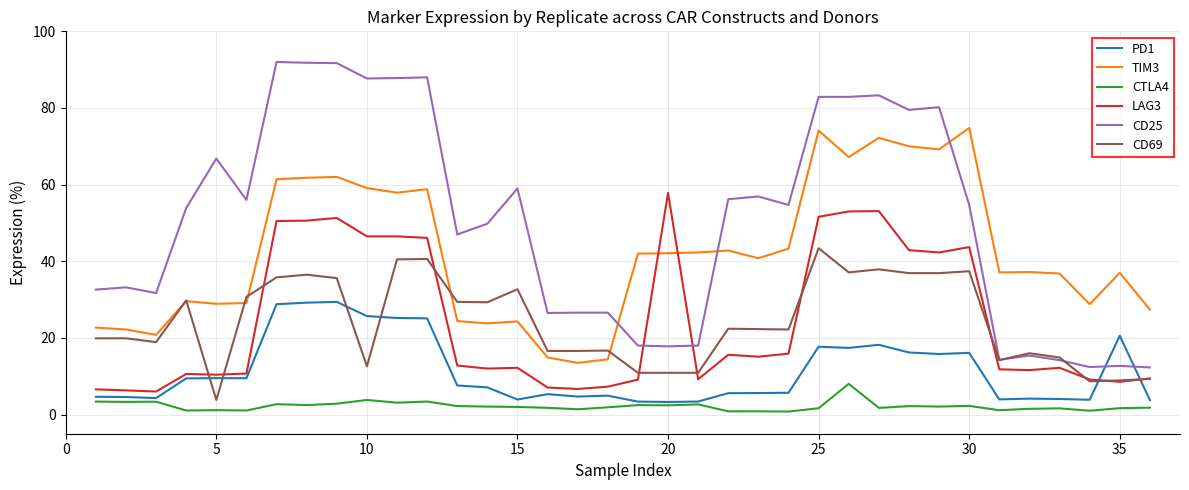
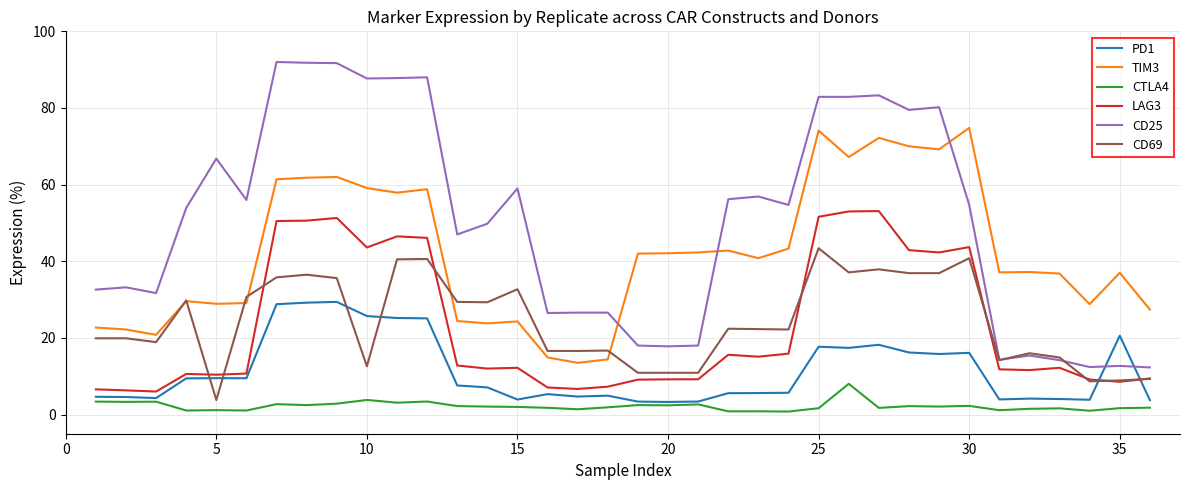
LAG3, 10: 47 -> 44
LAG3, 20: 58 -> 9
CD69, 30: 37 -> 41
